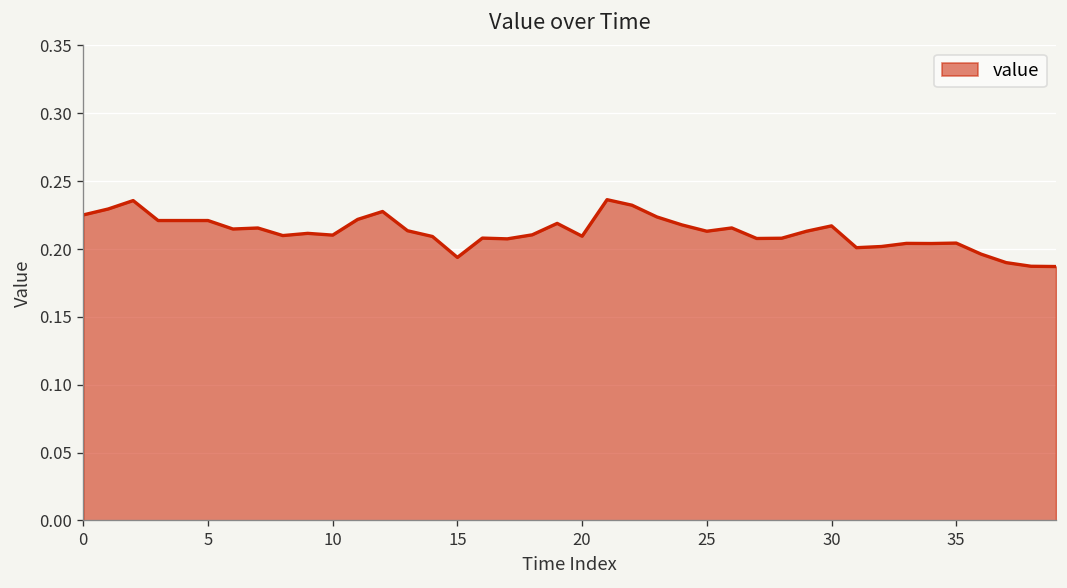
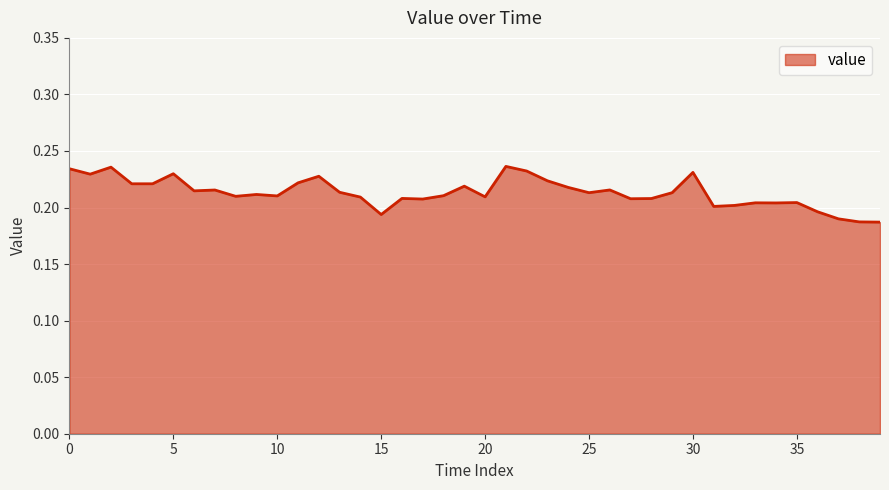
0: 0.225 -> 0.234
5: 0.221 -> 0.230
30: 0.217 -> 0.231
